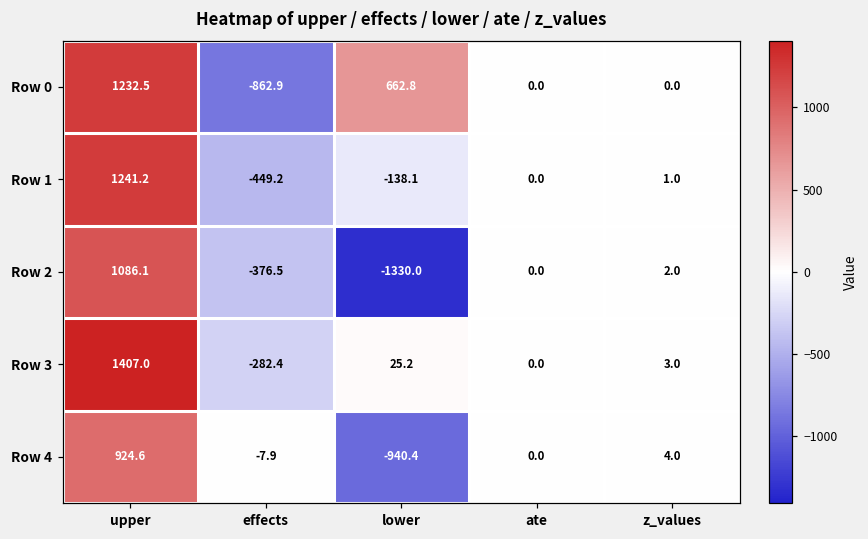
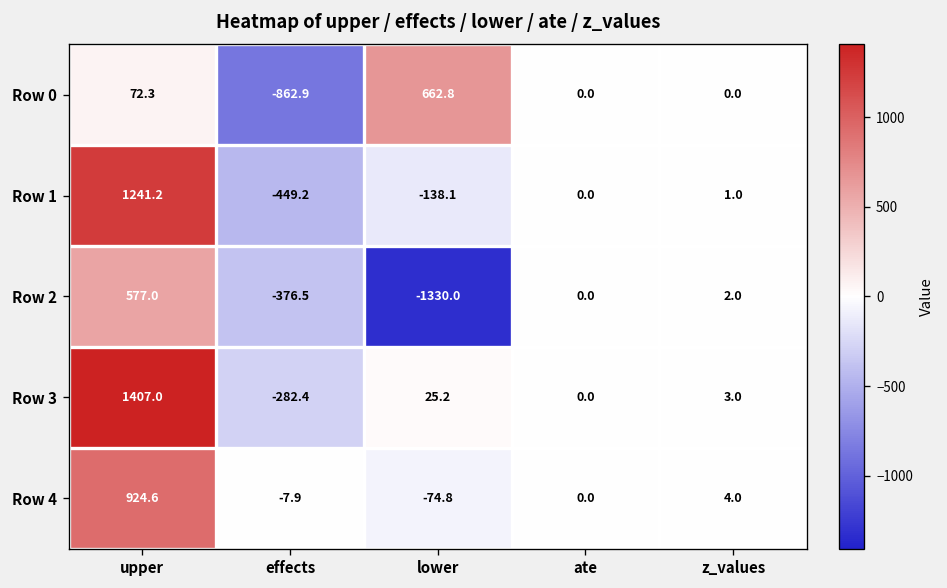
Row 0, upper: 1232.5 -> 72.3
Row 2, upper: 1086.1 -> 577.0
Row 4, lower: -940.4 -> -74.8
